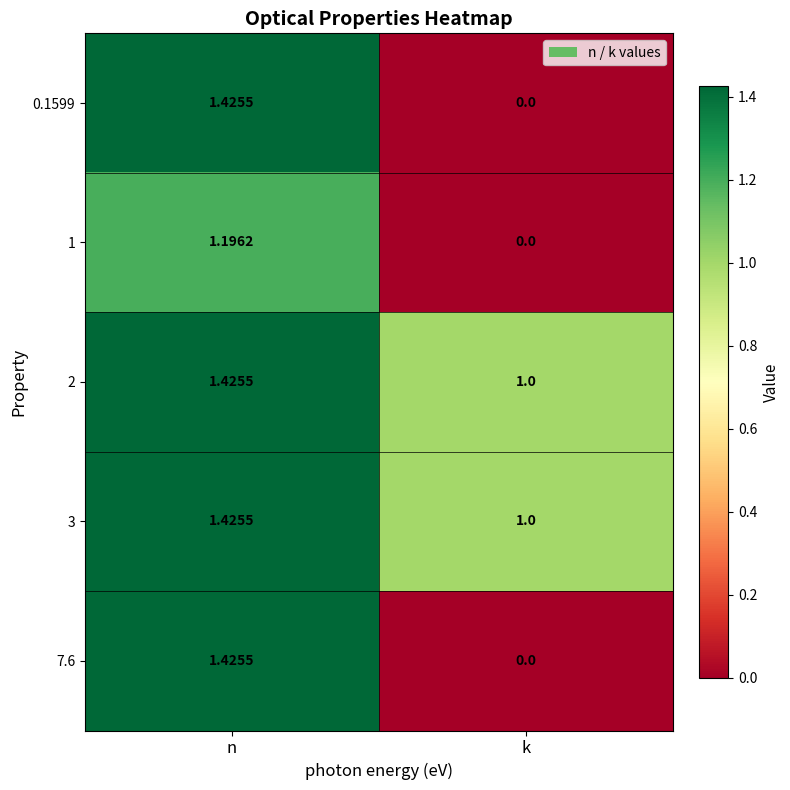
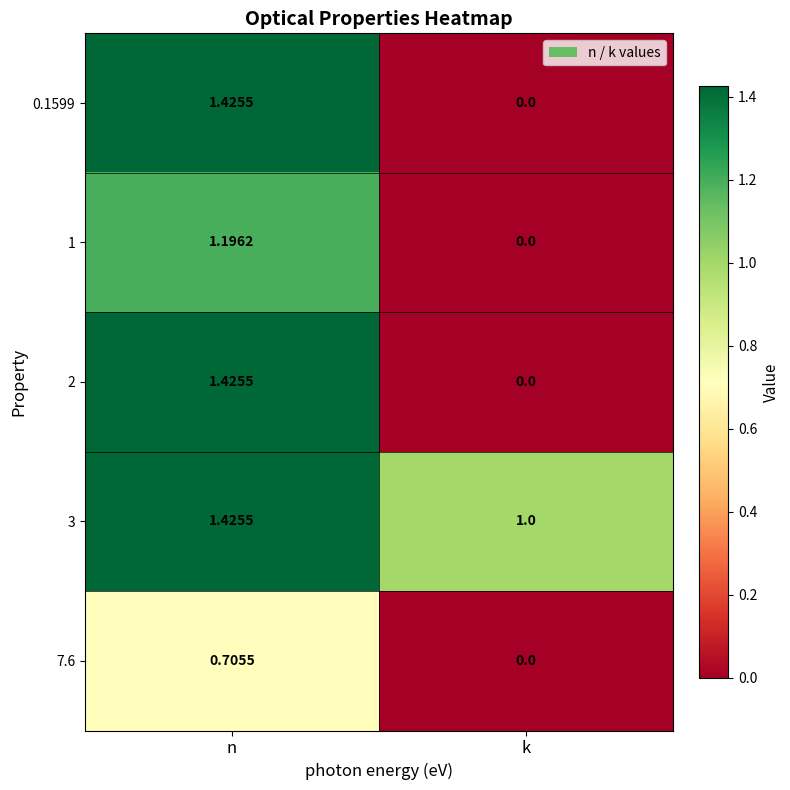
2, k: 1.0 -> 0.0
7.6, n: 1.4255 -> 0.7055
